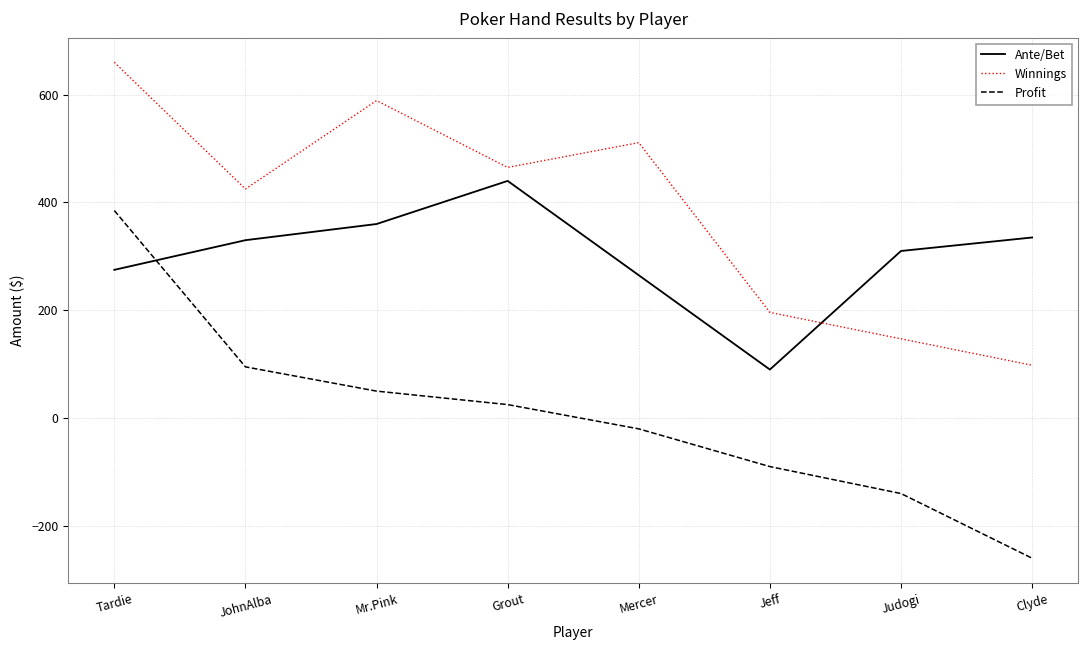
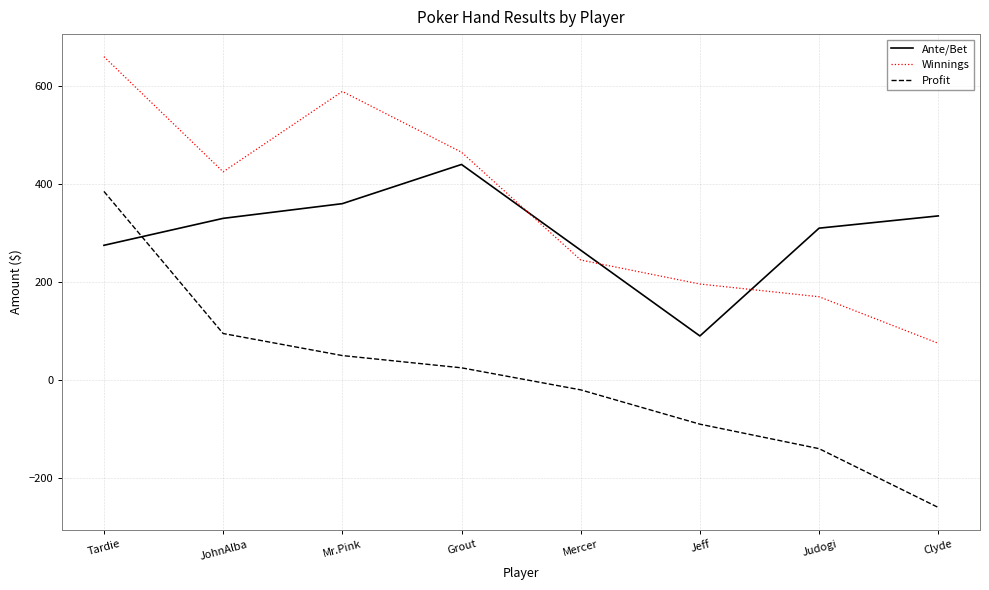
Winnings, Mercer: 510 -> 250
Winnings, Judogi: 150 -> 170
Winnings, Clyde: 100 -> 80
